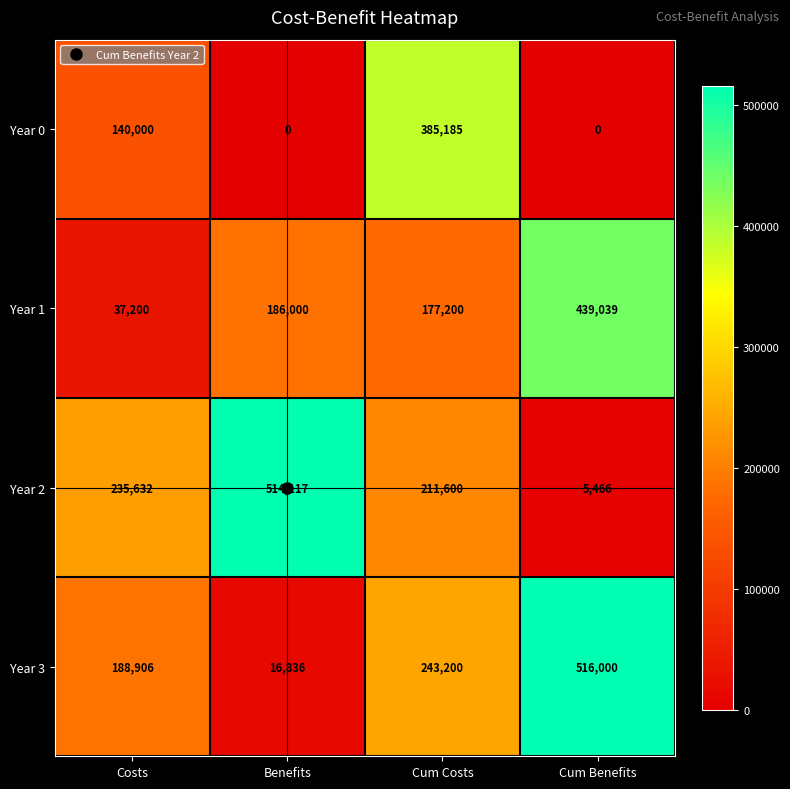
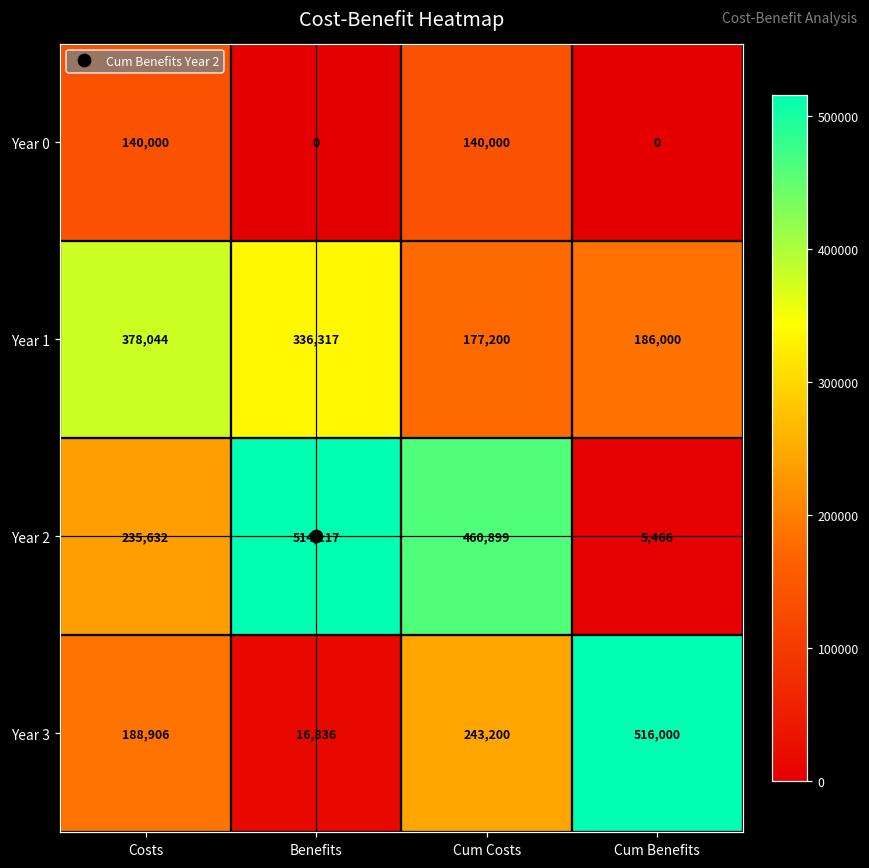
Year 0, Cum Costs: 385,185 -> 140,000
Year 1, Costs: 37,200 -> 378,044
Year 1, Benefits: 186,000 -> 336,317
Year 1, Cum Benefits: 439,039 -> 186,000
Year 2, Cum Costs: 211,600 -> 460,899
